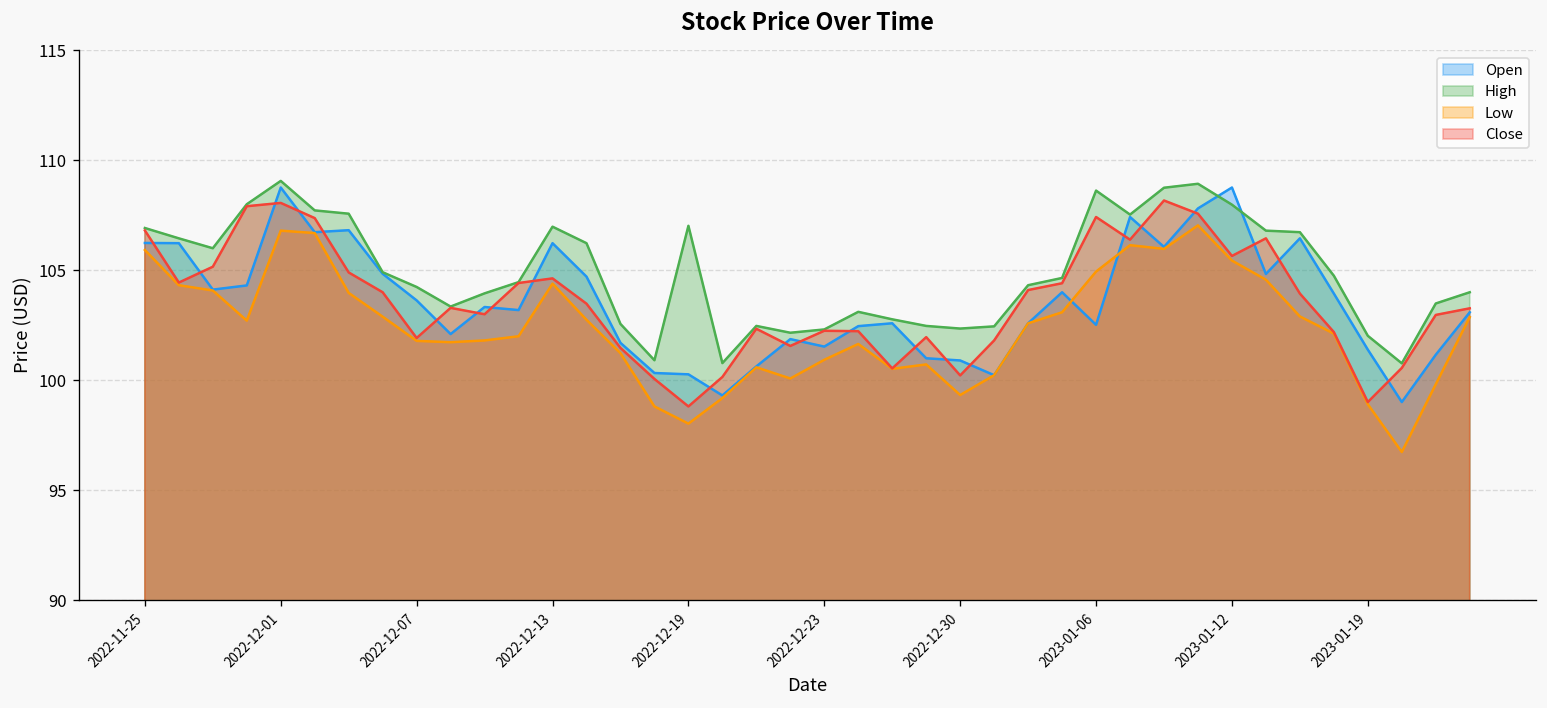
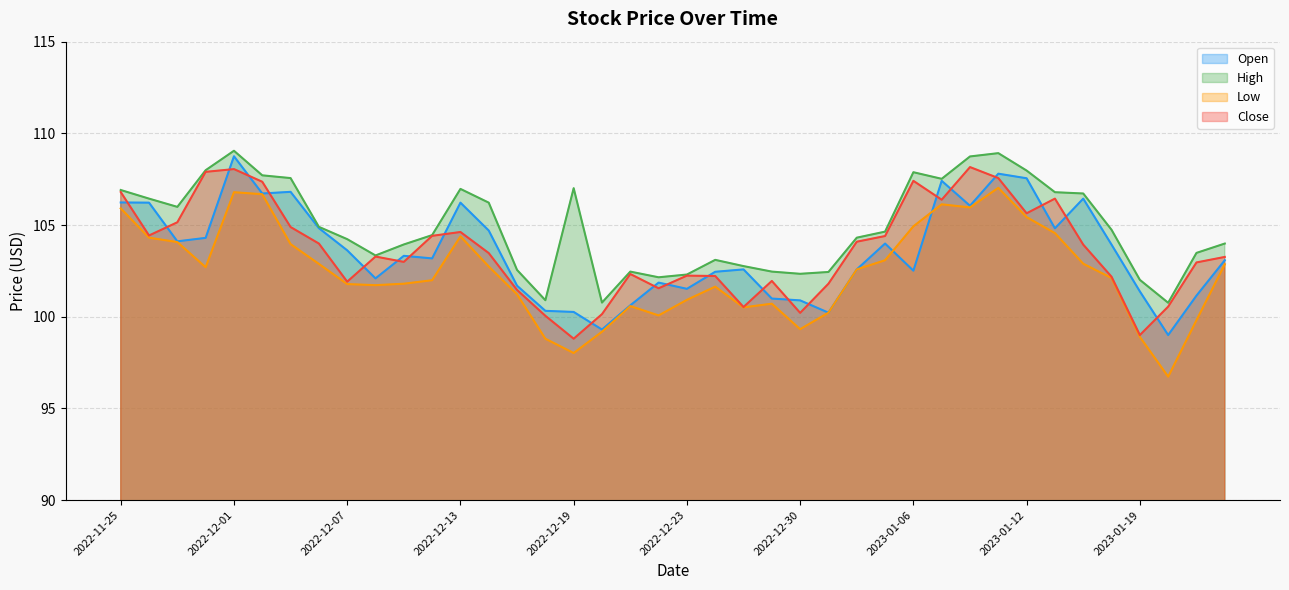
High, 2023-01-06: 108.6 -> 107.9
Open, 2023-01-12: 108.8 -> 107.6
